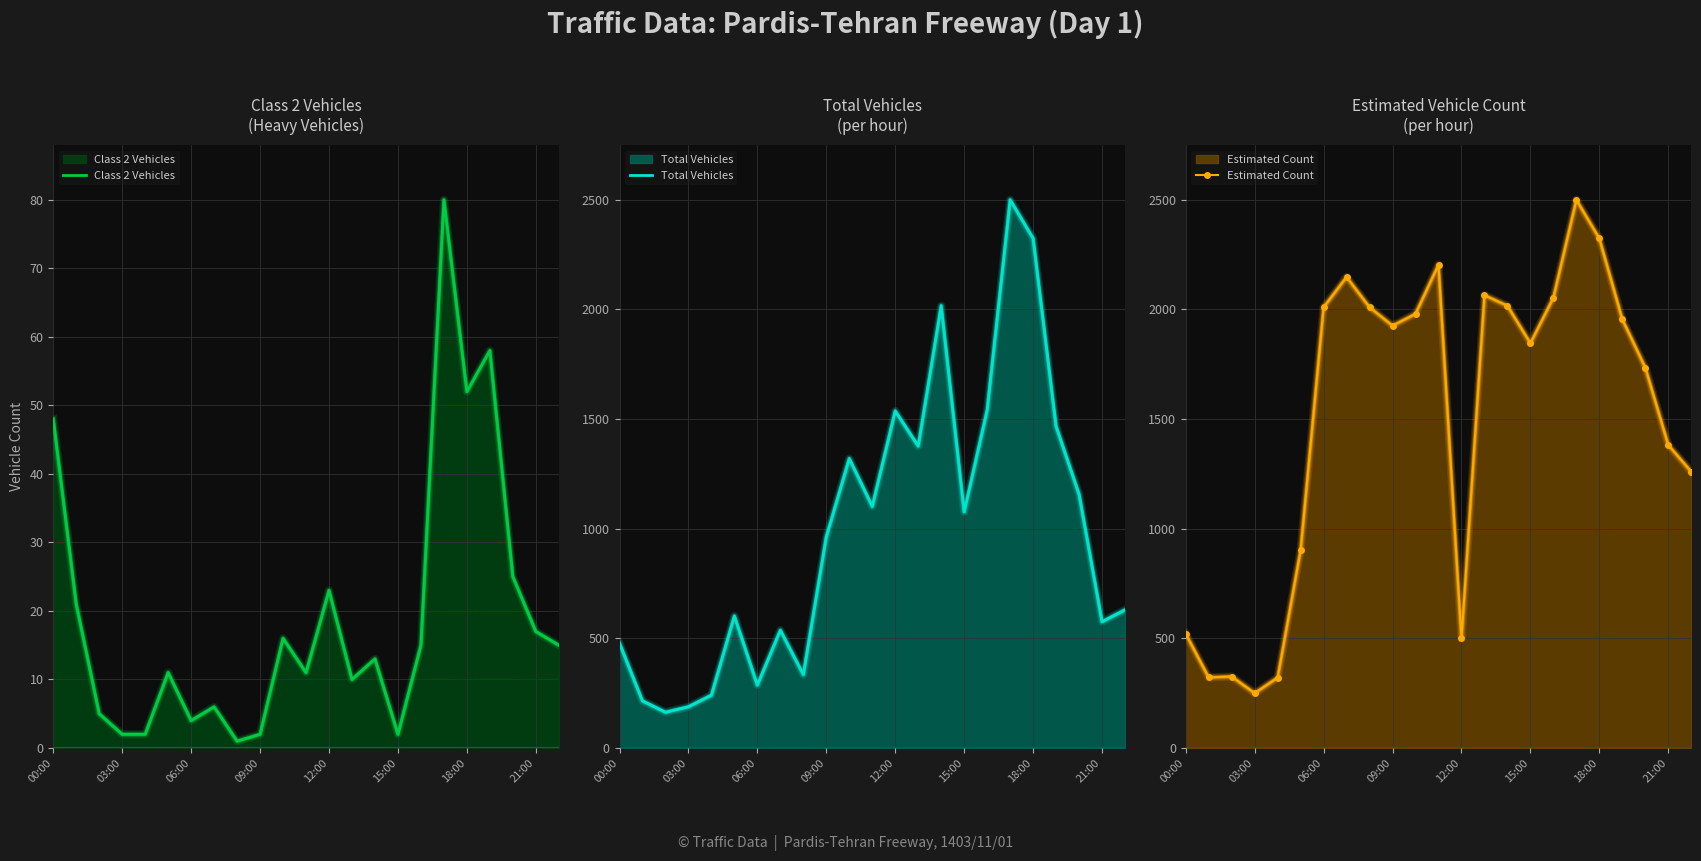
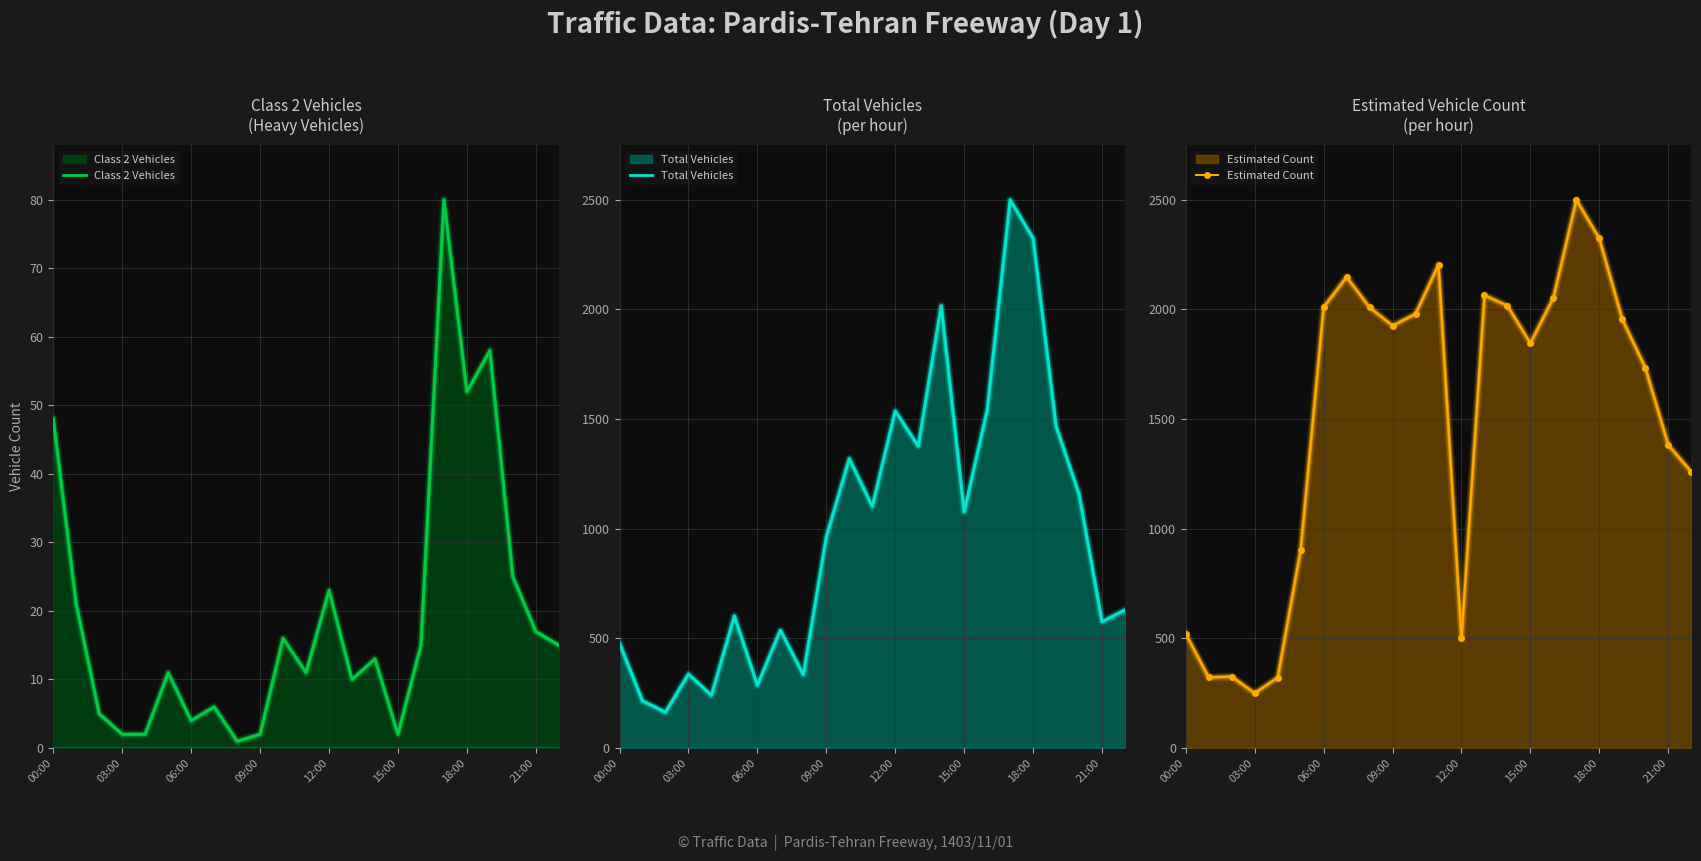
Total Vehicles (per hour), 03:00: 190 -> 340
